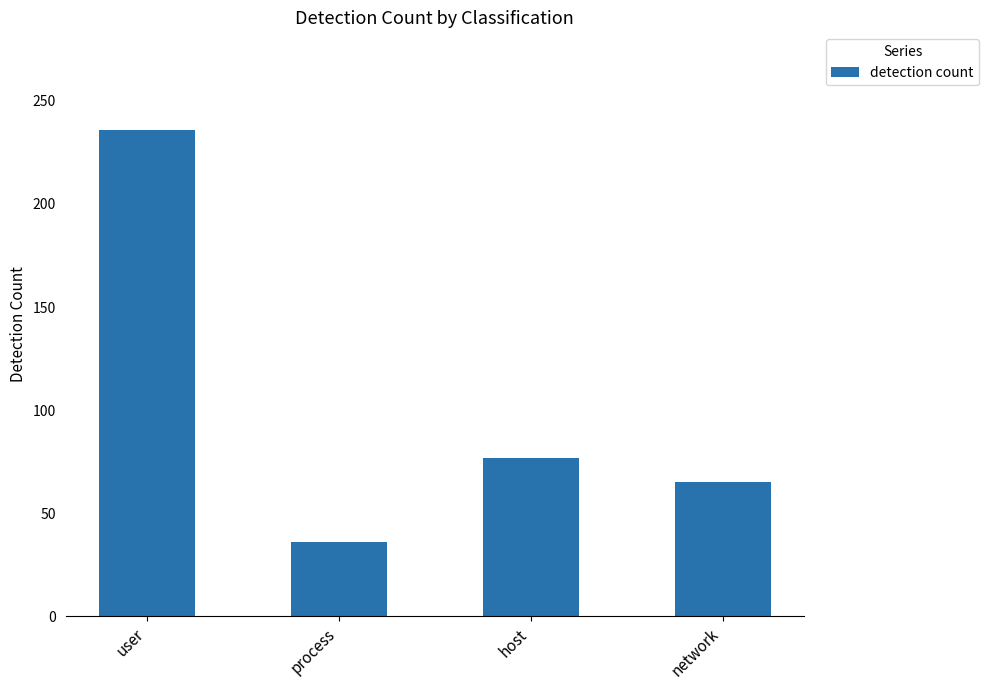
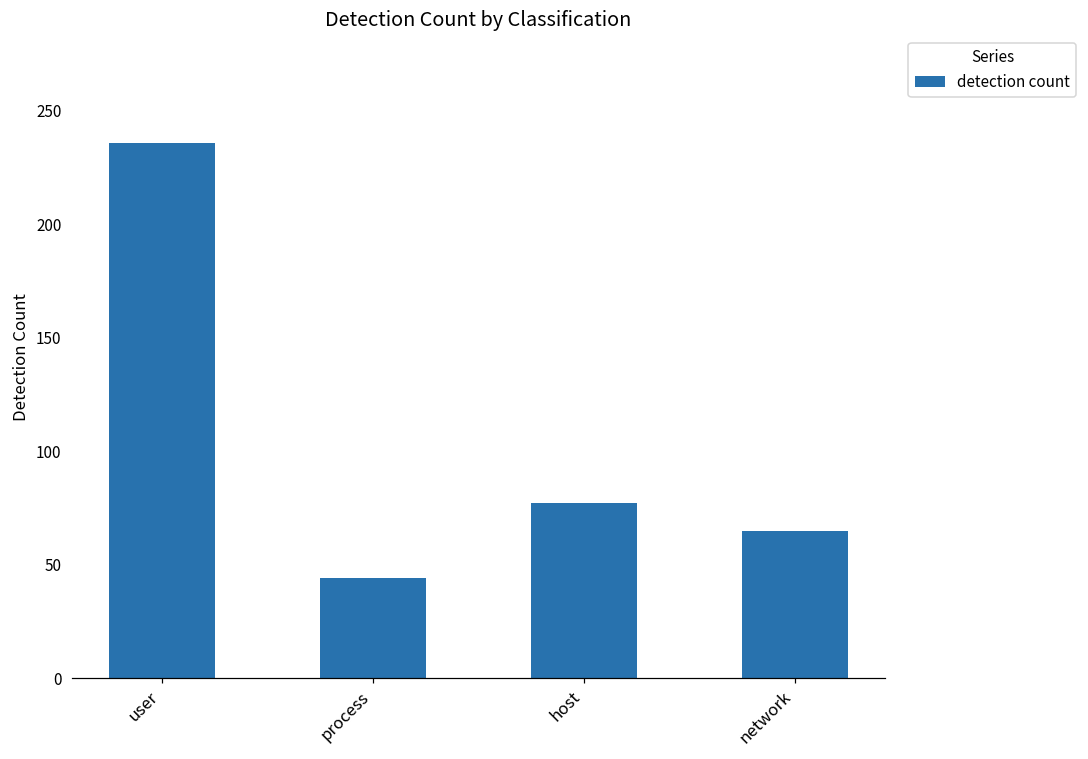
process: 36 -> 44
